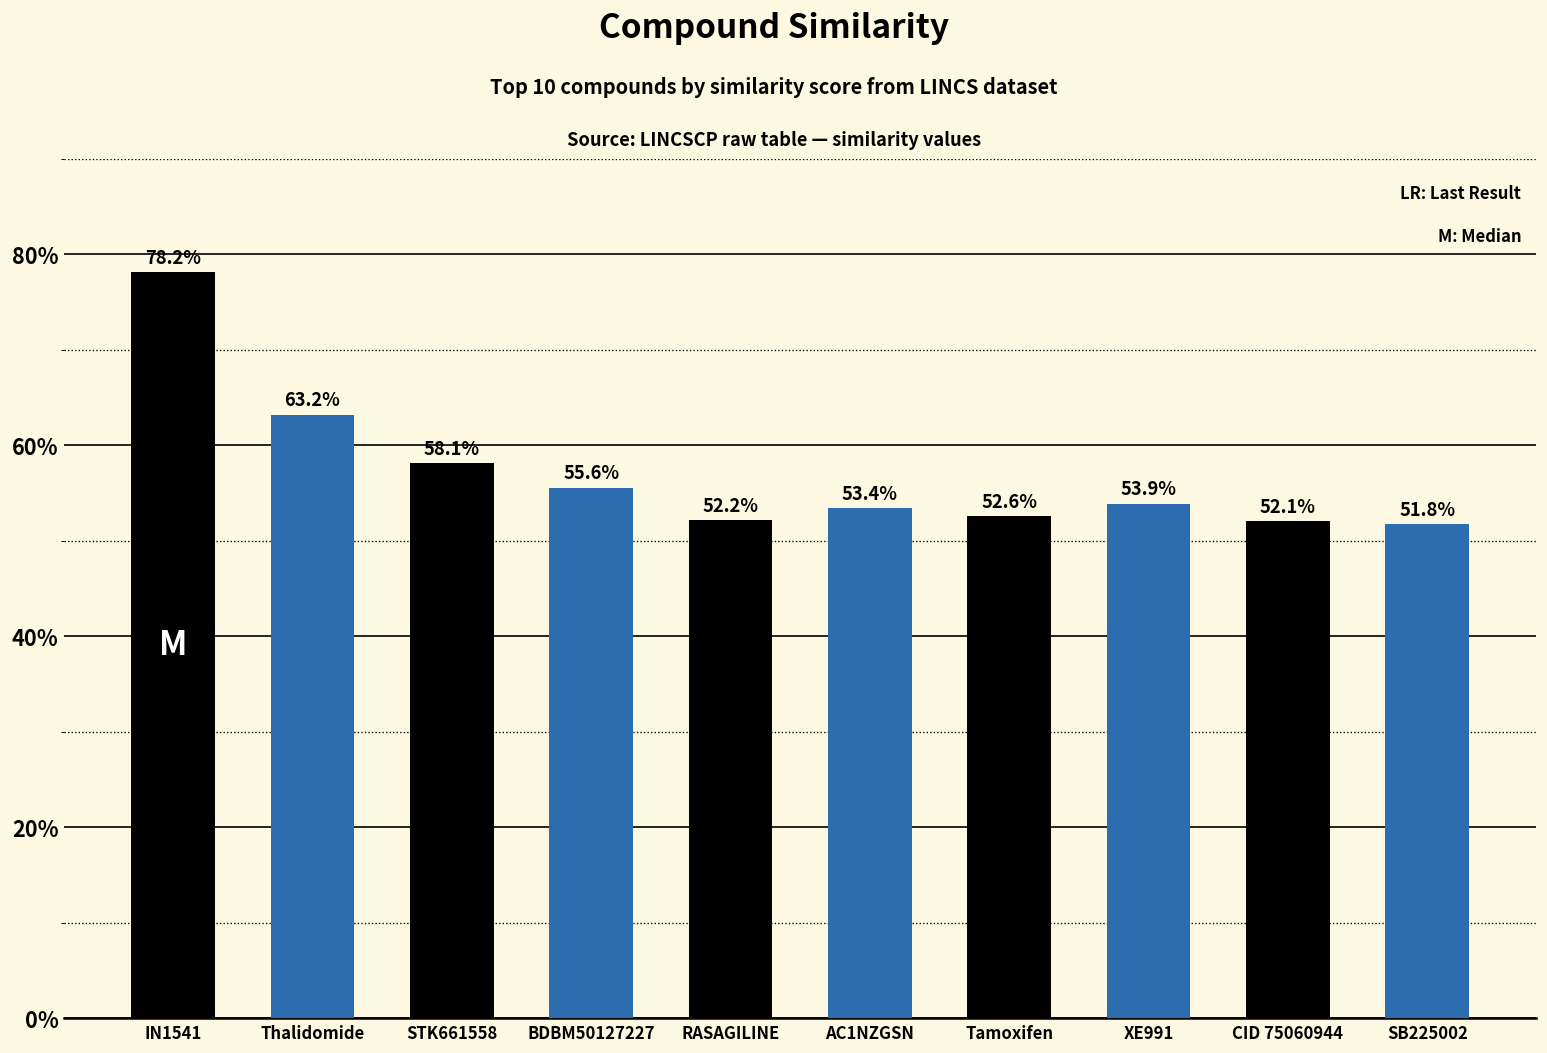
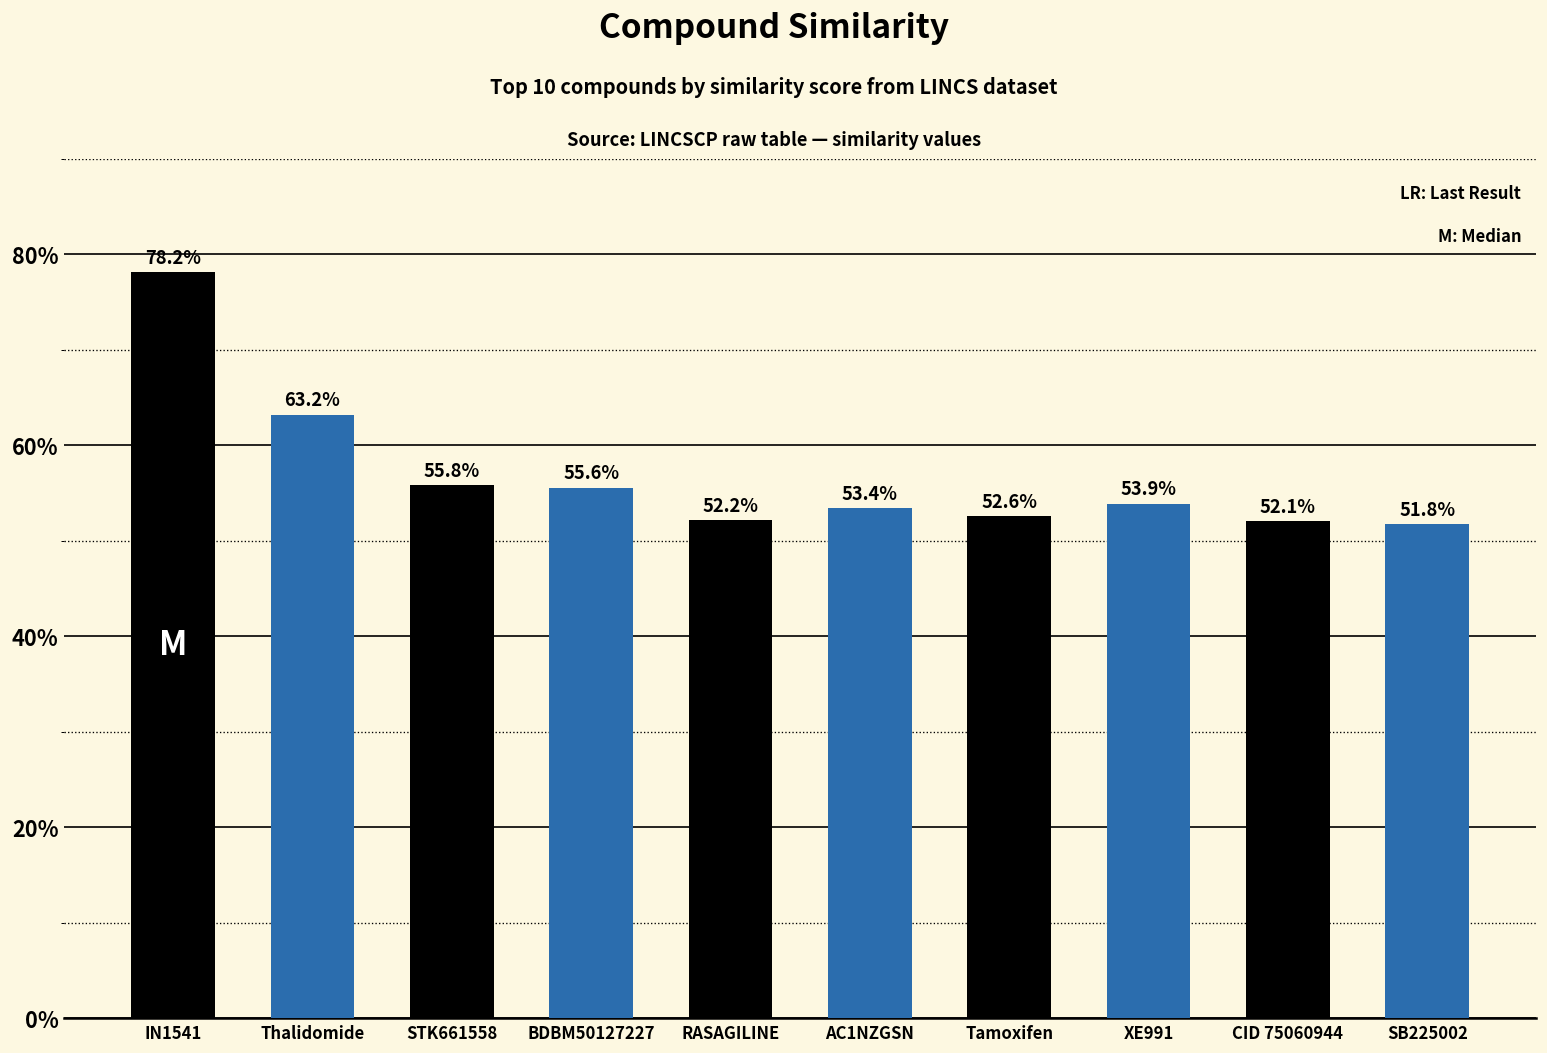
STK661558: 58.1% -> 55.8%
